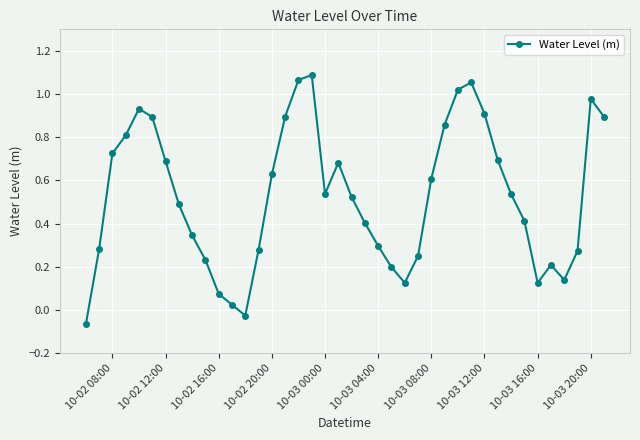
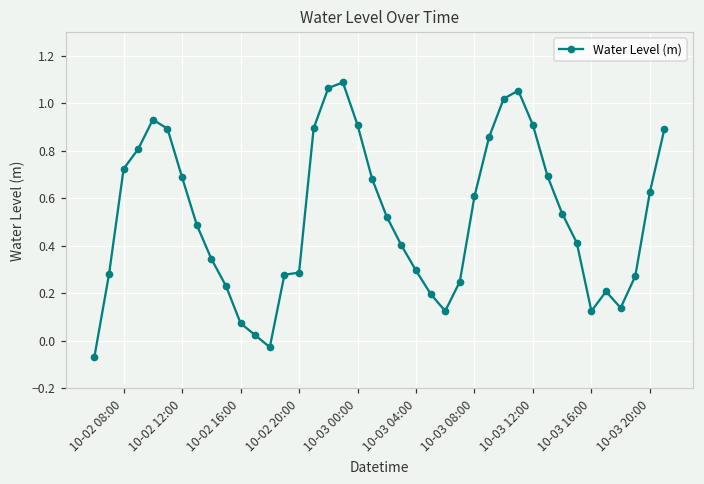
10-02 20:00: 0.63 -> 0.29
10-03 00:00: 0.54 -> 0.91
10-03 20:00: 0.98 -> 0.63
